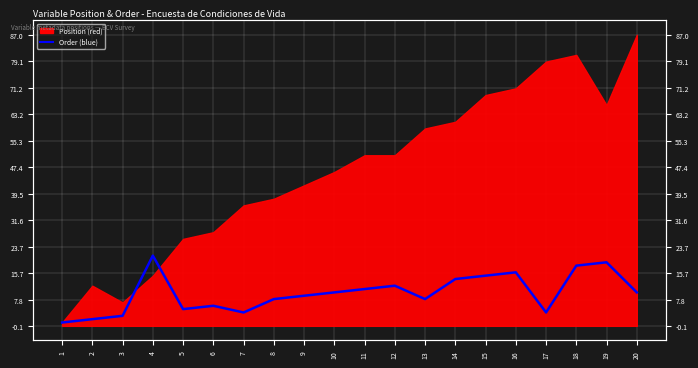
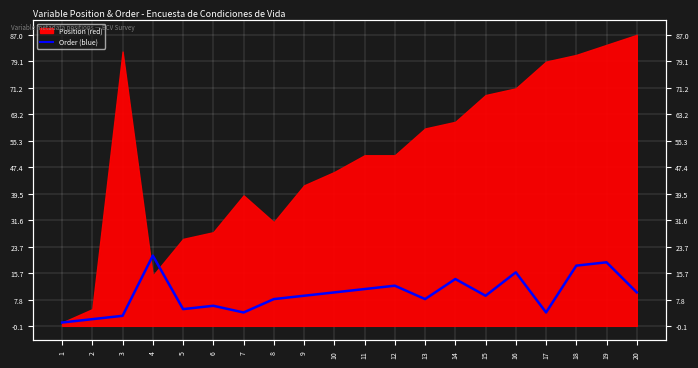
Position (red), 2: 12 -> 5
Position (red), 3: 7 -> 82
Position (red), 7: 36 -> 39
Position (red), 8: 38 -> 31
Order (blue), 15: 15 -> 9
Position (red), 19: 66 -> 84
